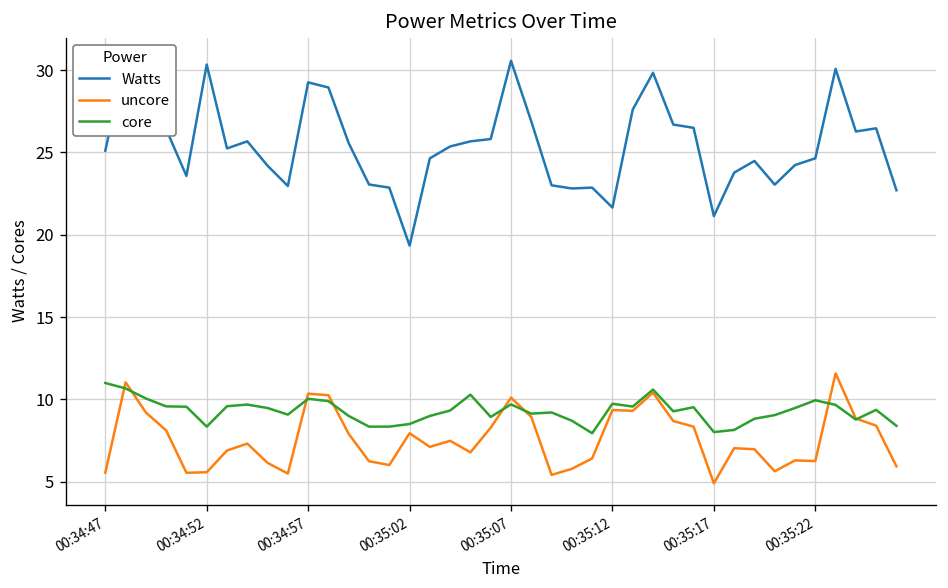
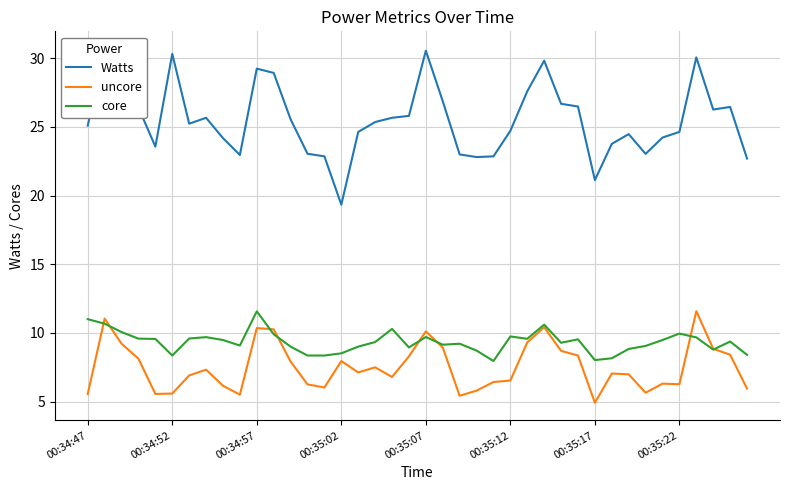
core, 00:34:57: 10.0 -> 11.6
Watts, 00:35:12: 21.7 -> 24.7
uncore, 00:35:12: 9.4 -> 6.5
